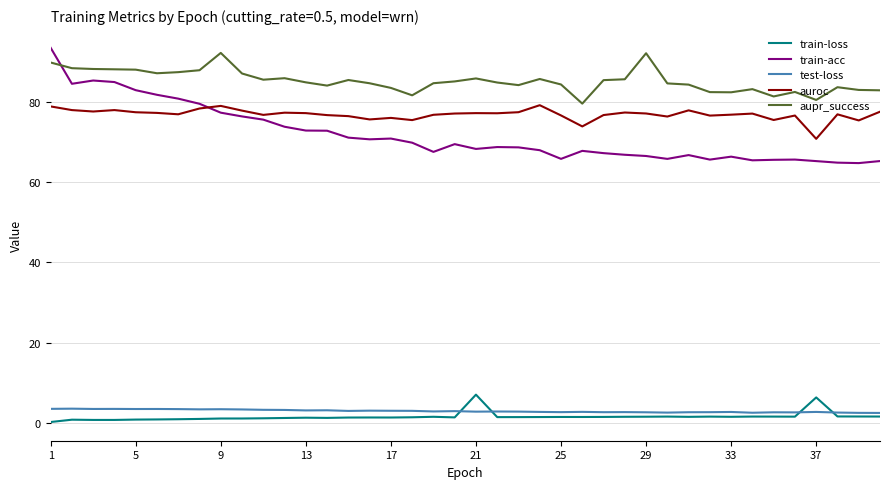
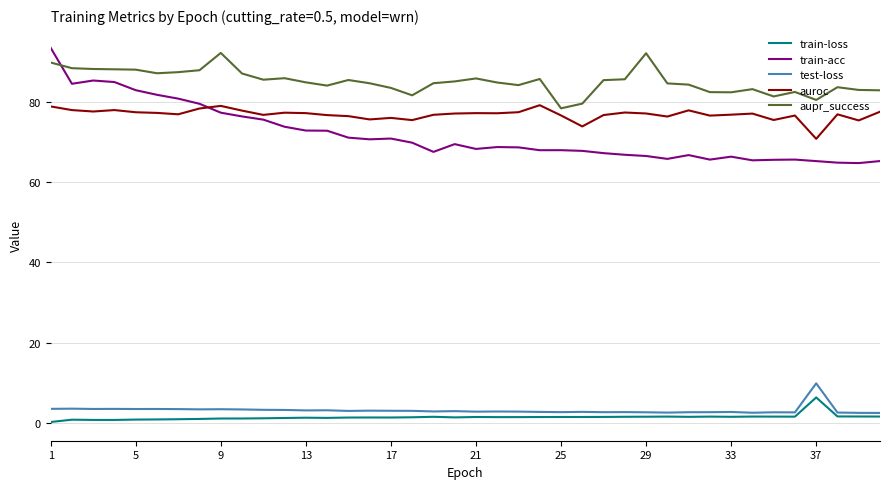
train-loss, 21: 7 -> 1
train-acc, 25: 66 -> 68
aupr_success, 25: 84 -> 78
test-loss, 37: 3 -> 10
